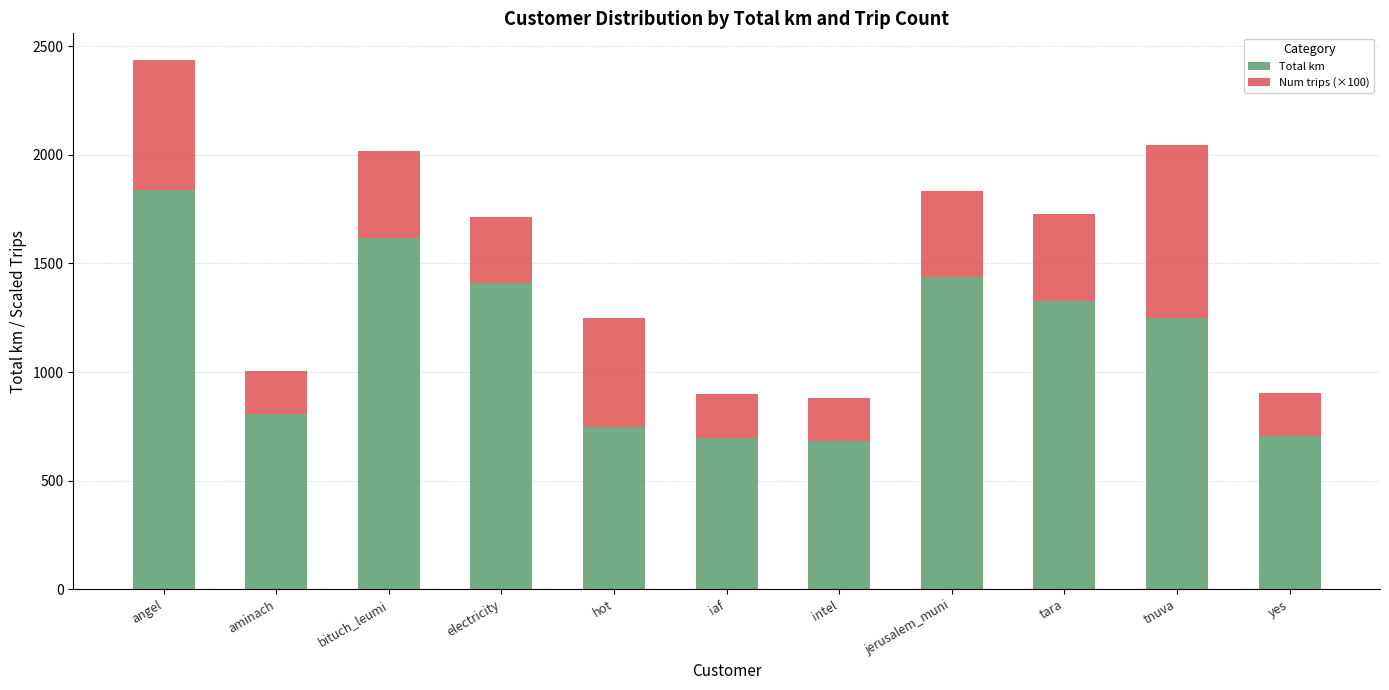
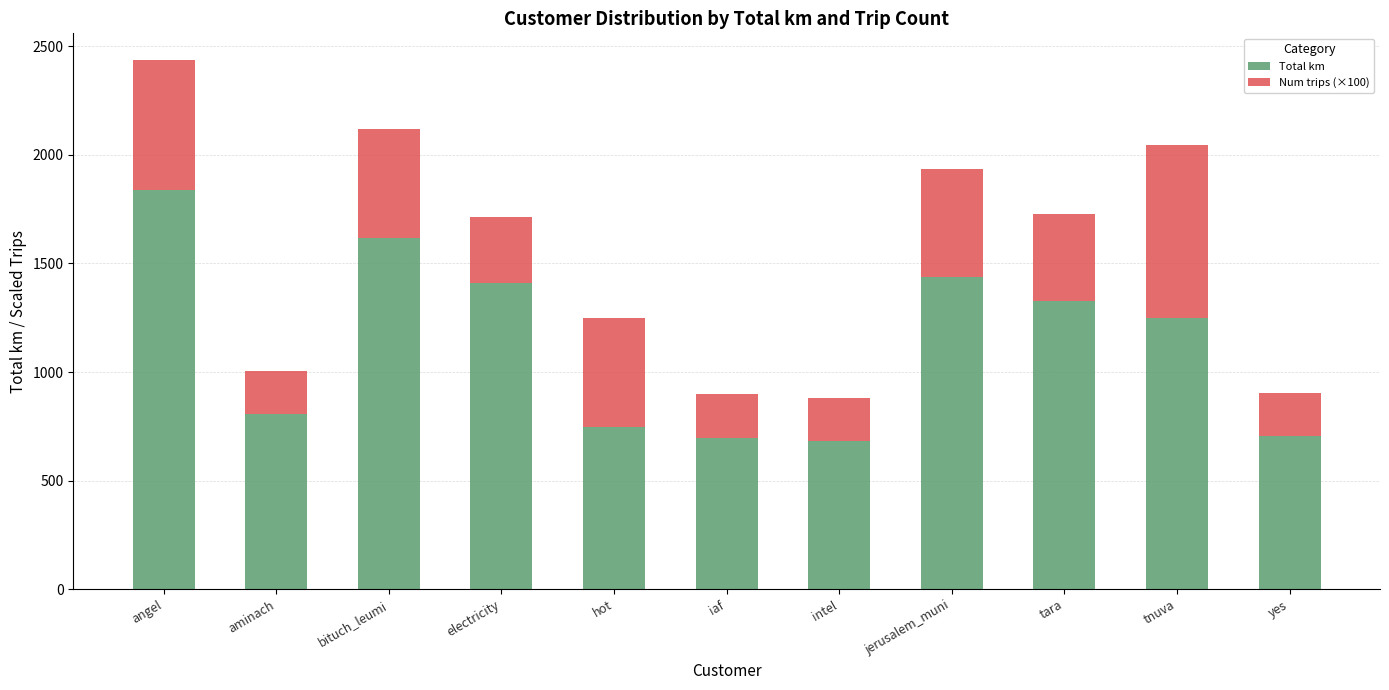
Num trips (×100), bituch_leumi: 400 -> 500
Num trips (×100), jerusalem_muni: 400 -> 500
